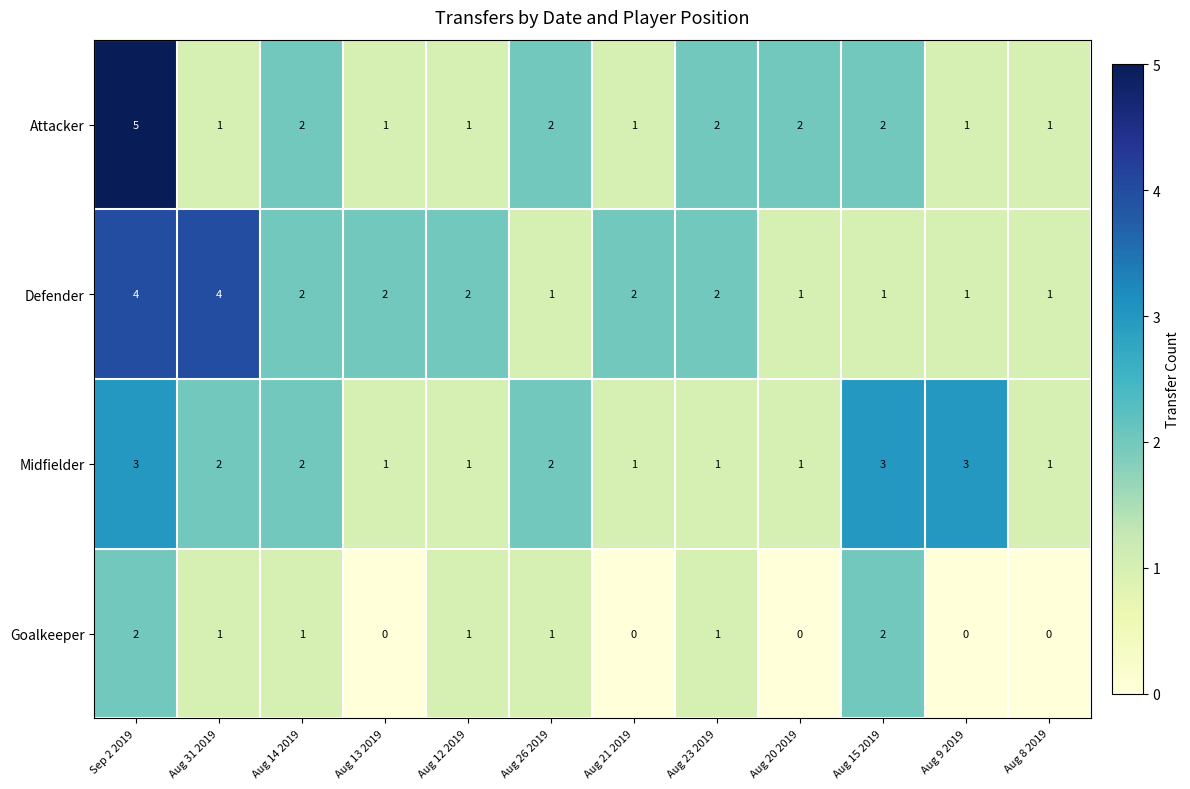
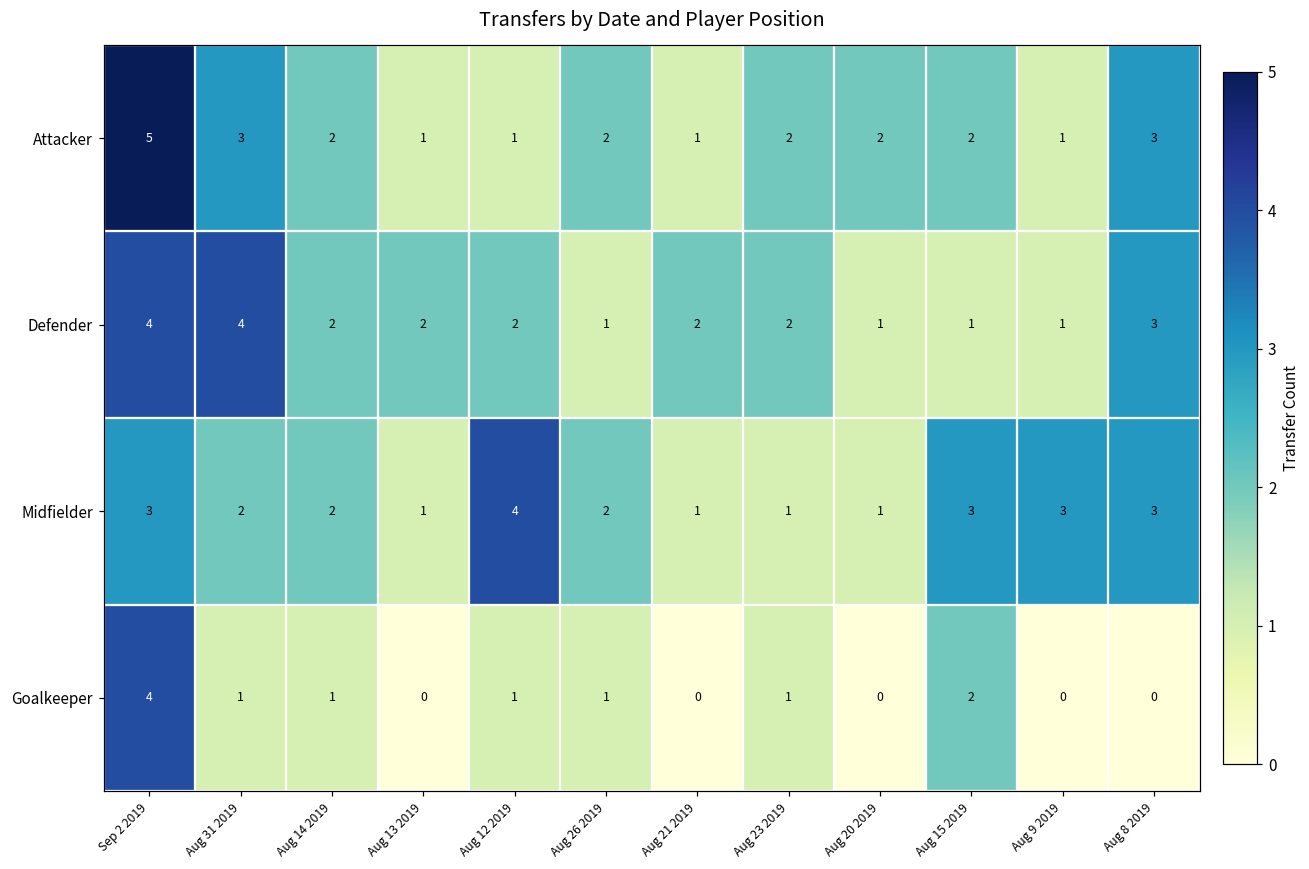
Attacker, Aug 31 2019: 1 -> 3
Attacker, Aug 8 2019: 1 -> 3
Defender, Aug 8 2019: 1 -> 3
Midfielder, Aug 12 2019: 1 -> 4
Midfielder, Aug 8 2019: 1 -> 3
Goalkeeper, Sep 2 2019: 2 -> 4
